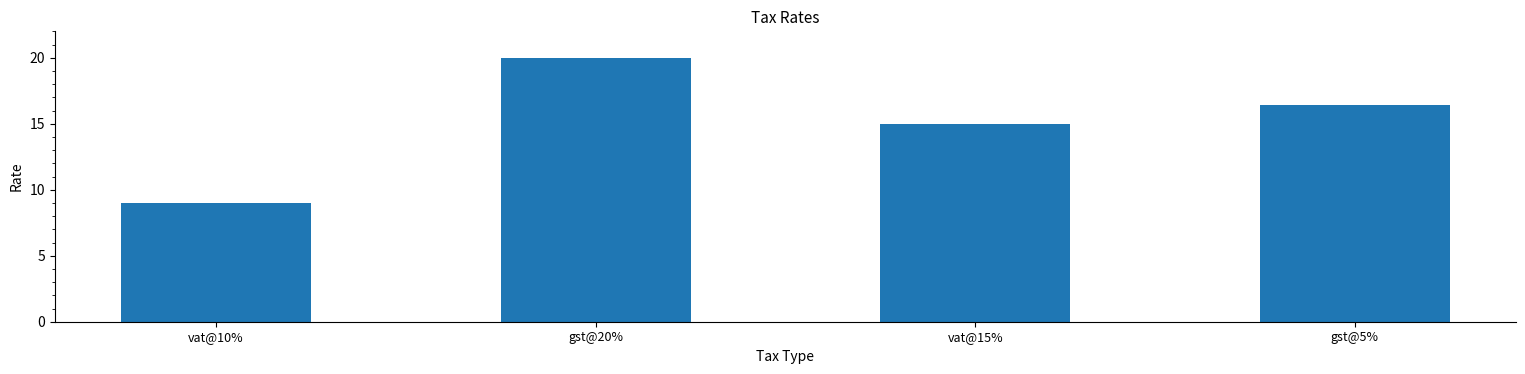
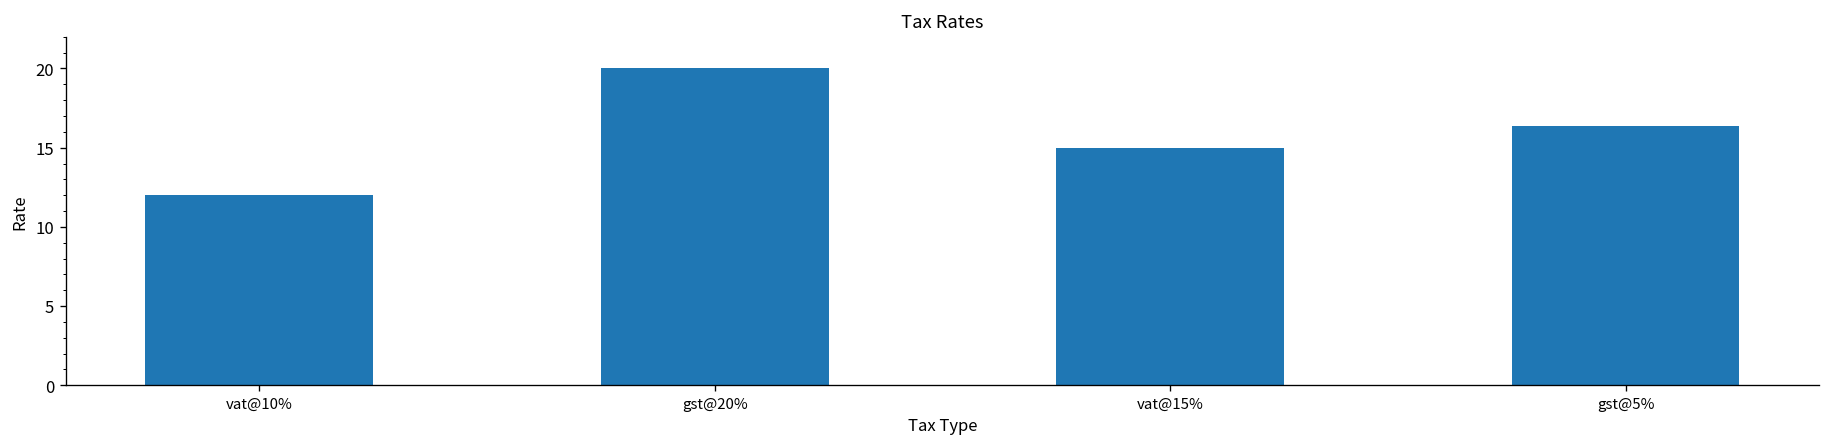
vat@10%: 9 -> 12
